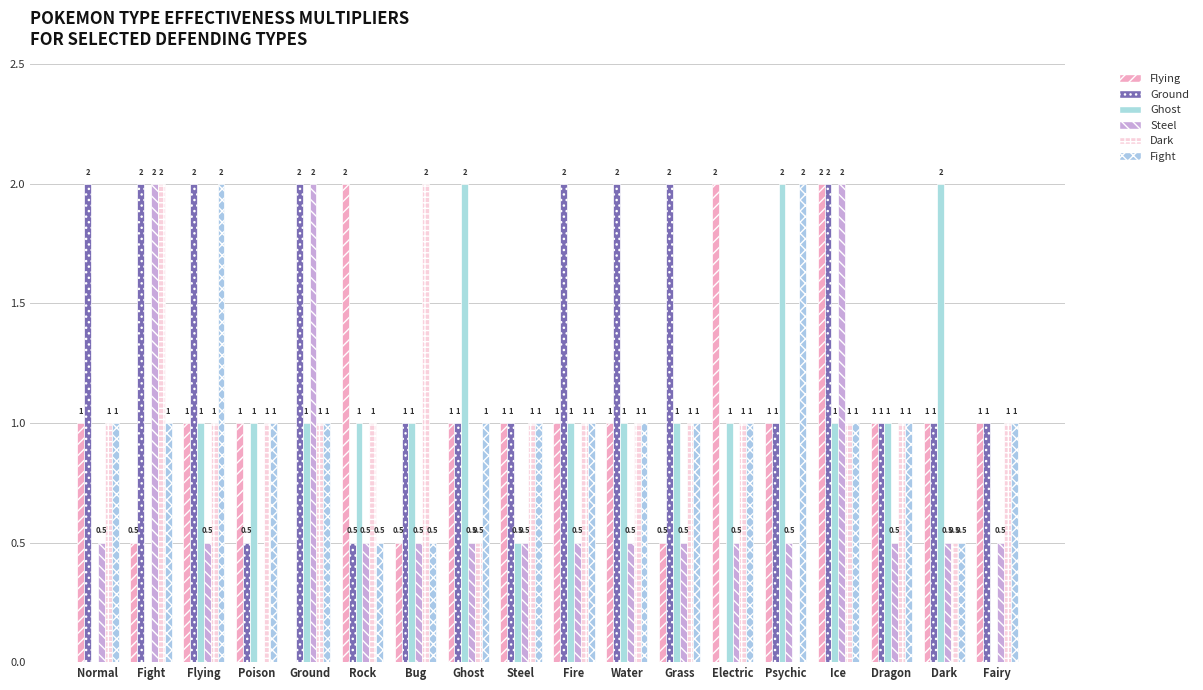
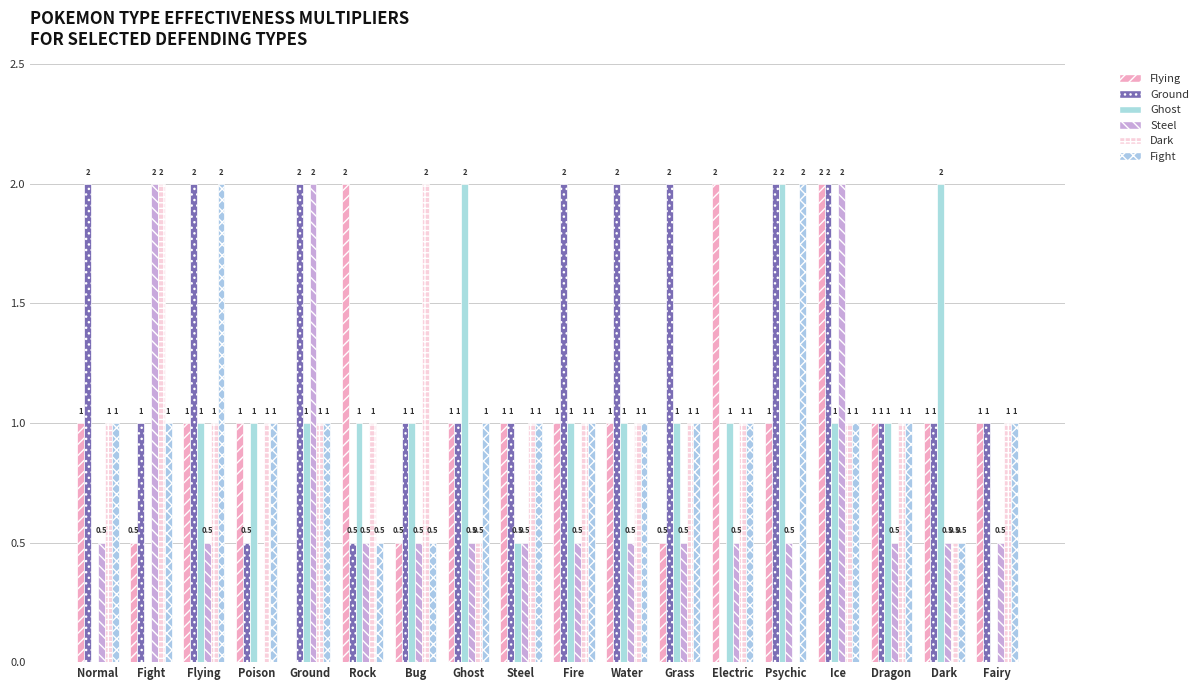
Ground, Fight: 2 -> 1
Ground, Psychic: 1 -> 2
